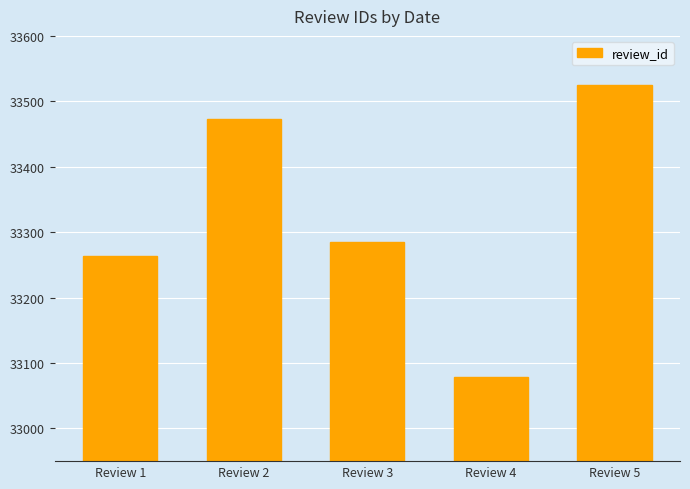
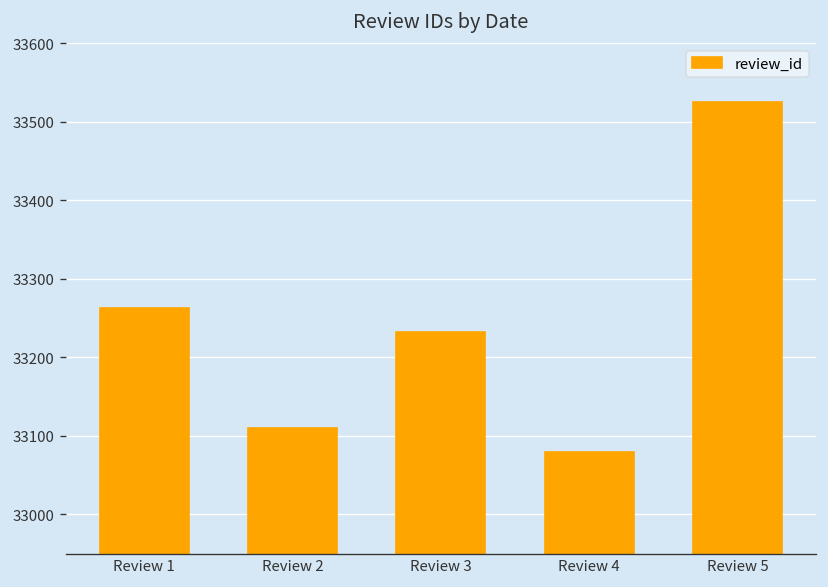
Review 2: 33470 -> 33110
Review 3: 33290 -> 33230
